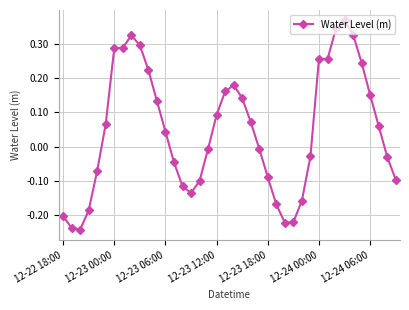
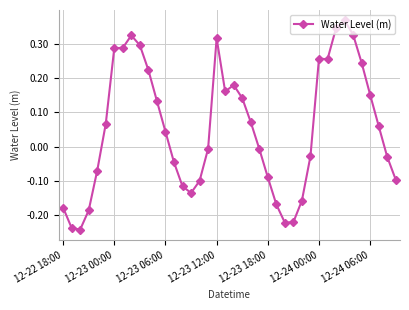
12-22 18:00: -0.20 -> -0.18
12-23 12:00: 0.09 -> 0.32
